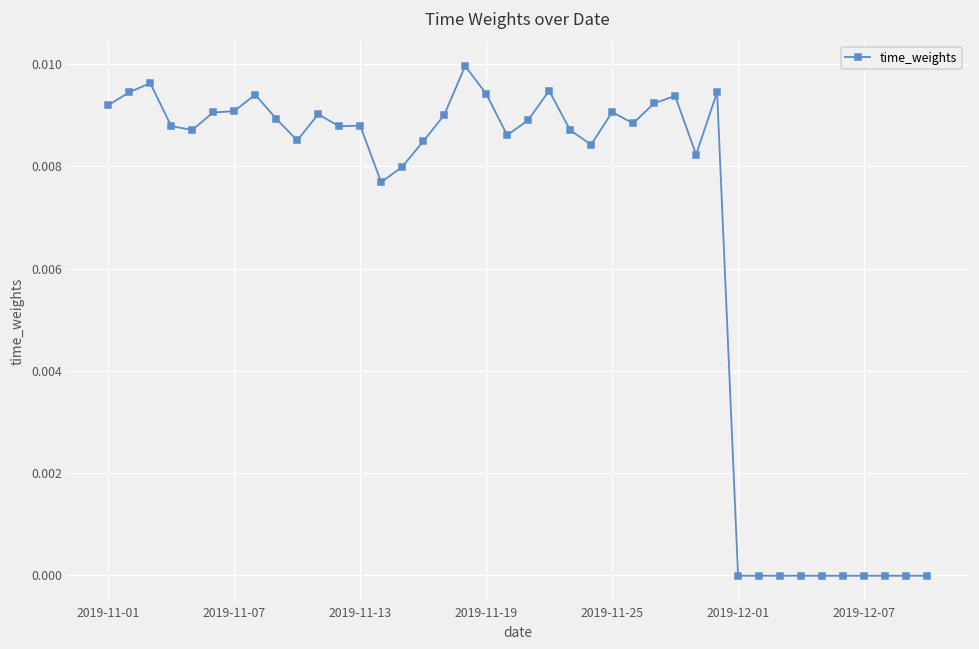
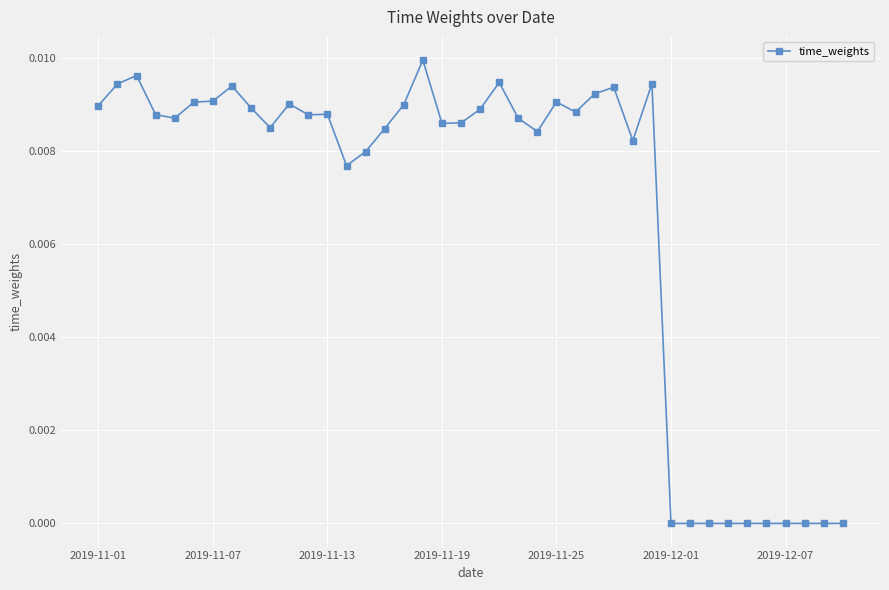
2019-11-01: 0.0092 -> 0.0090
2019-11-19: 0.0094 -> 0.0086
